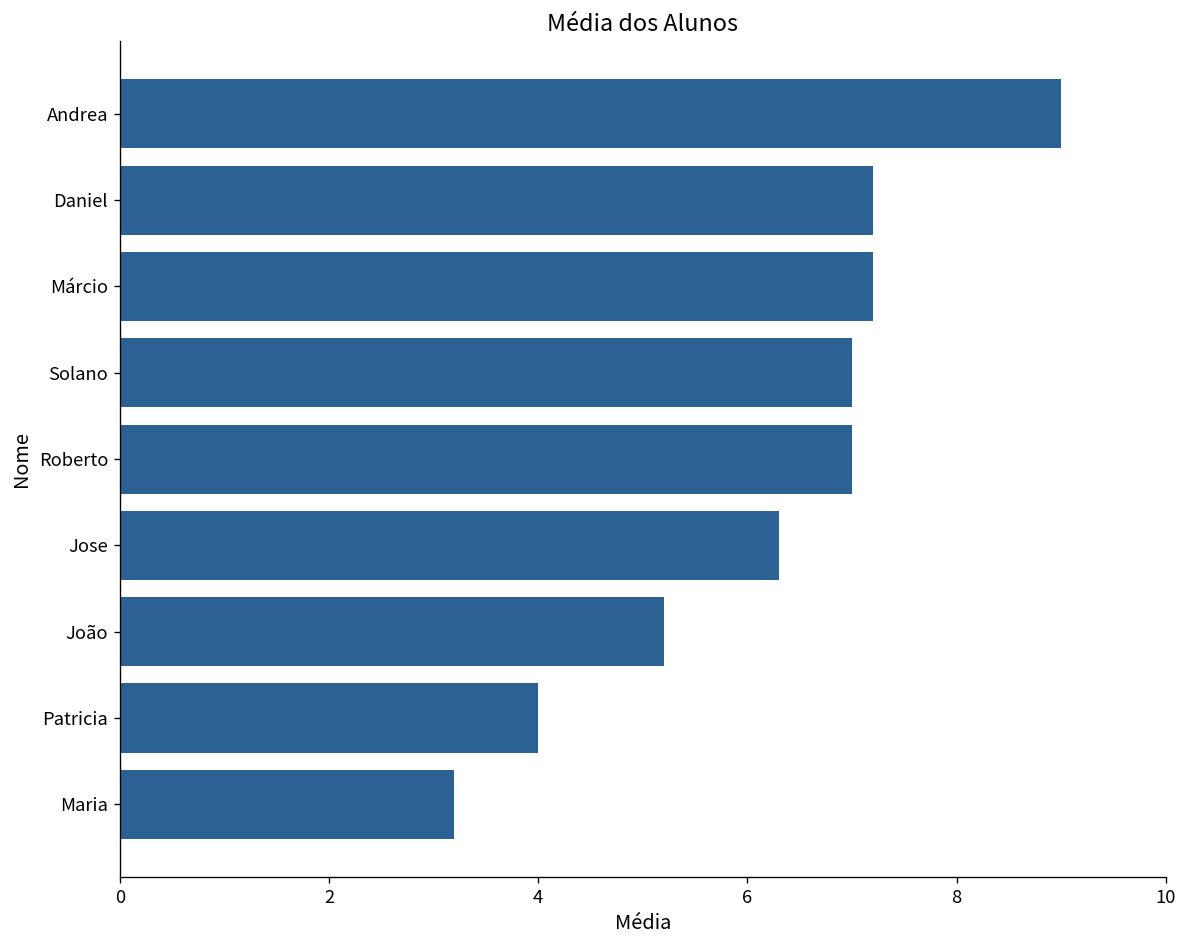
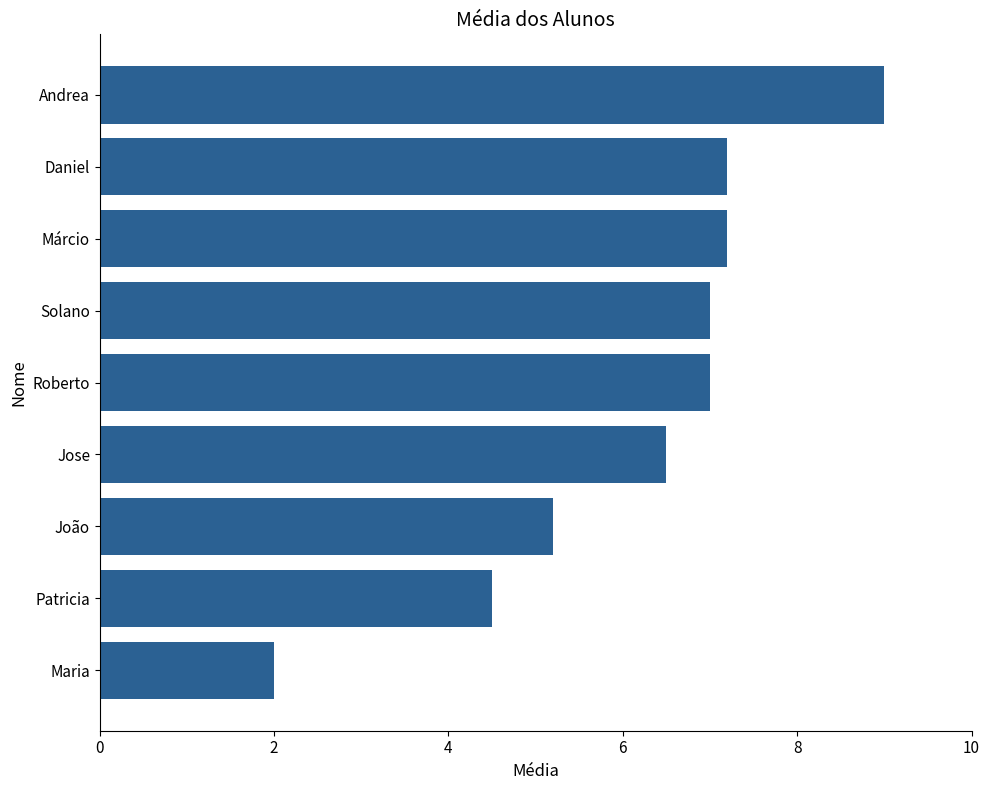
Jose: 6.3 -> 6.5
Patricia: 4.0 -> 4.5
Maria: 3.2 -> 2.0
